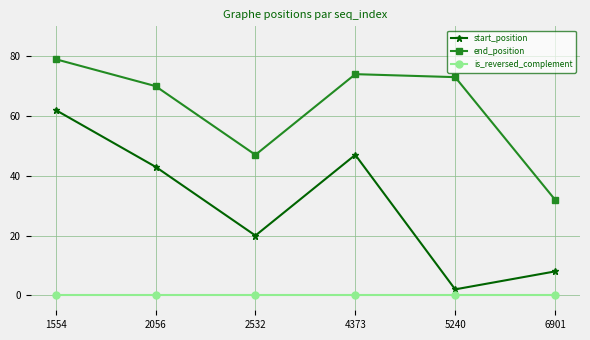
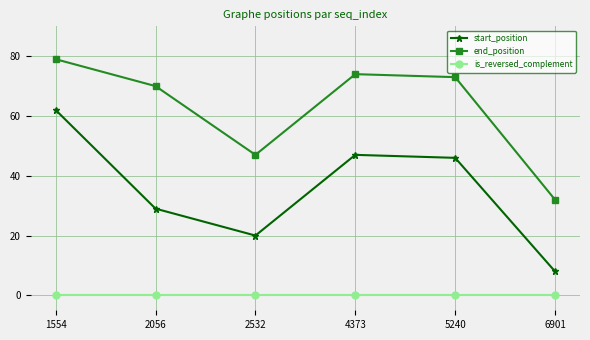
start_position, 2056: 43 -> 29
start_position, 5240: 2 -> 46
